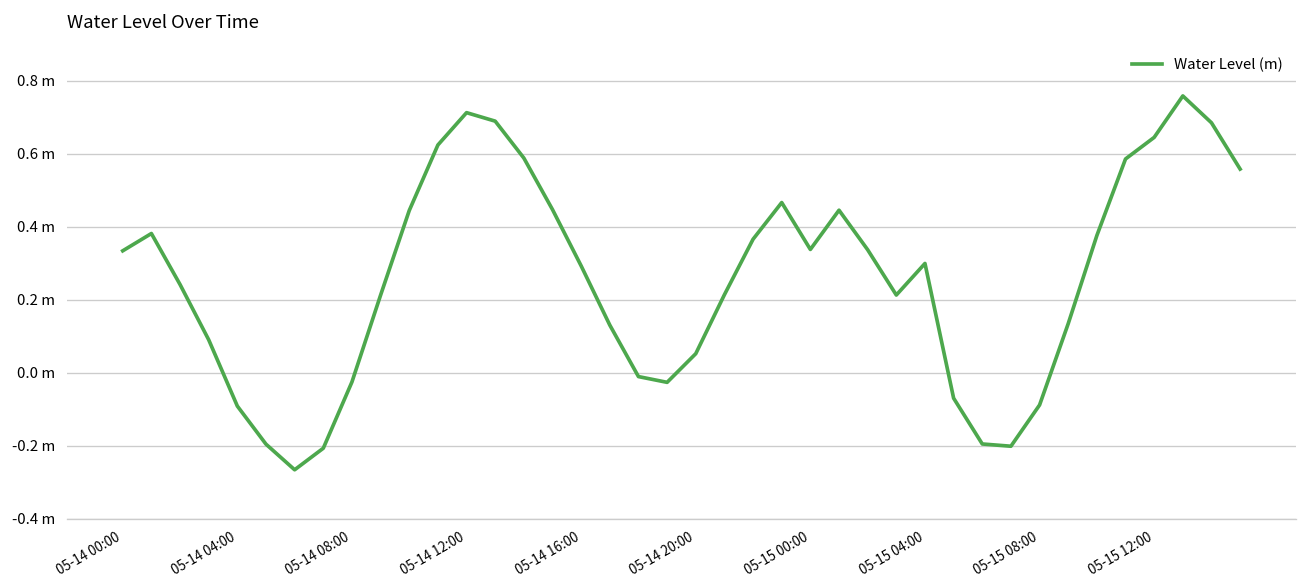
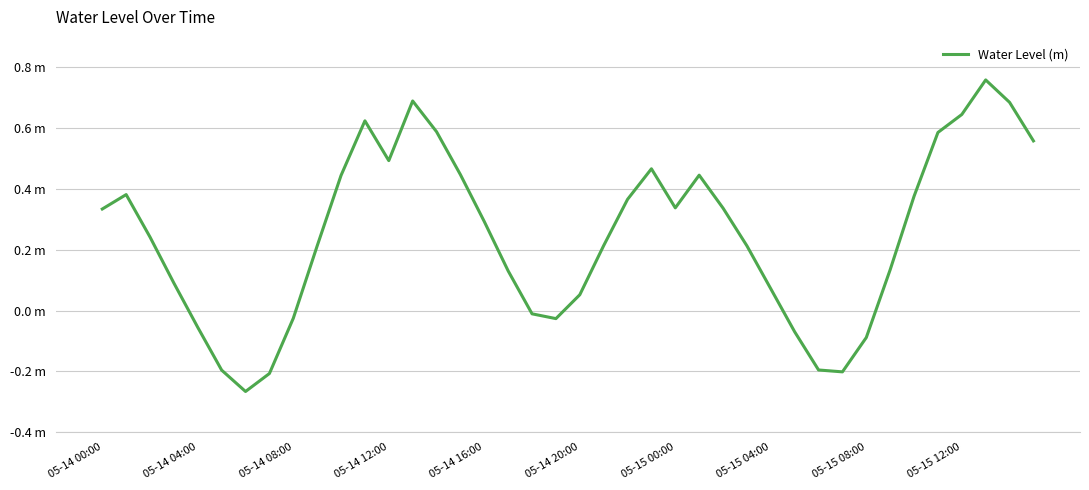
05-14 04:00: -0.09 m -> -0.06 m
05-14 12:00: 0.71 m -> 0.49 m
05-15 04:00: 0.30 m -> 0.07 m
